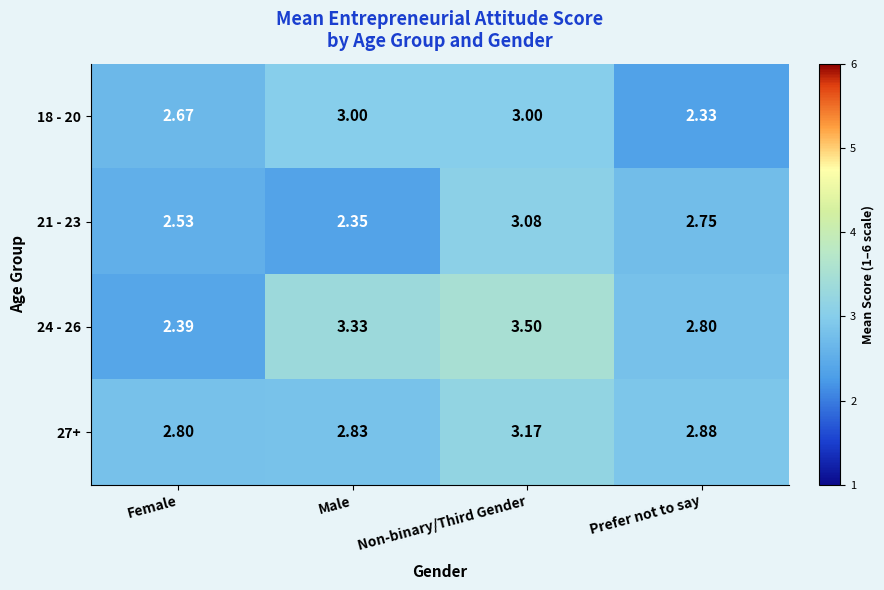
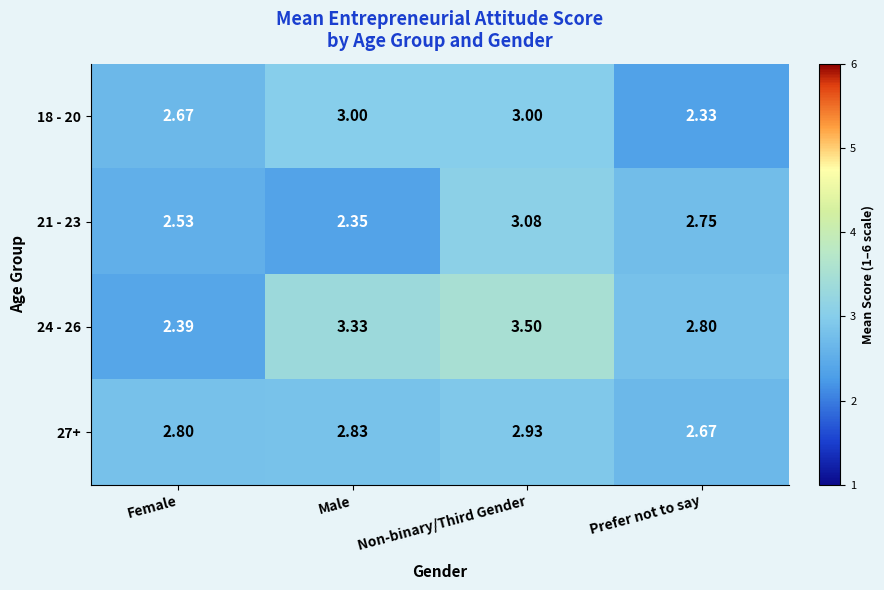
27+, Non-binary/Third Gender: 3.17 -> 2.93
27+, Prefer not to say: 2.88 -> 2.67
